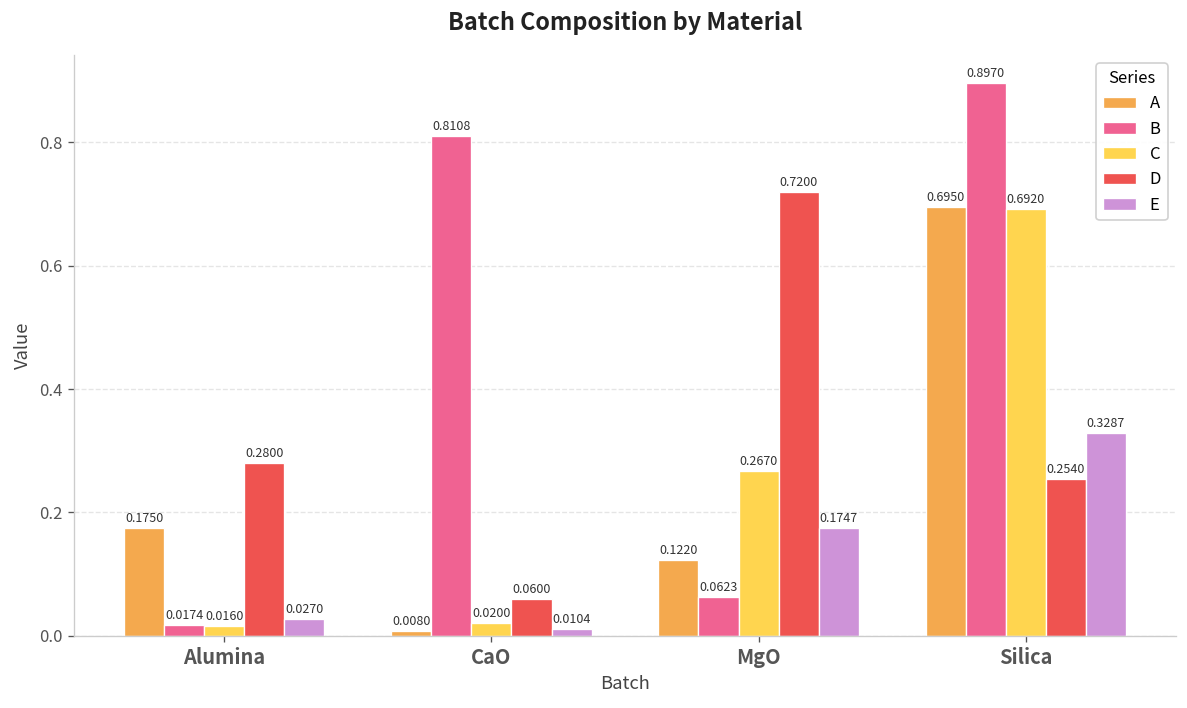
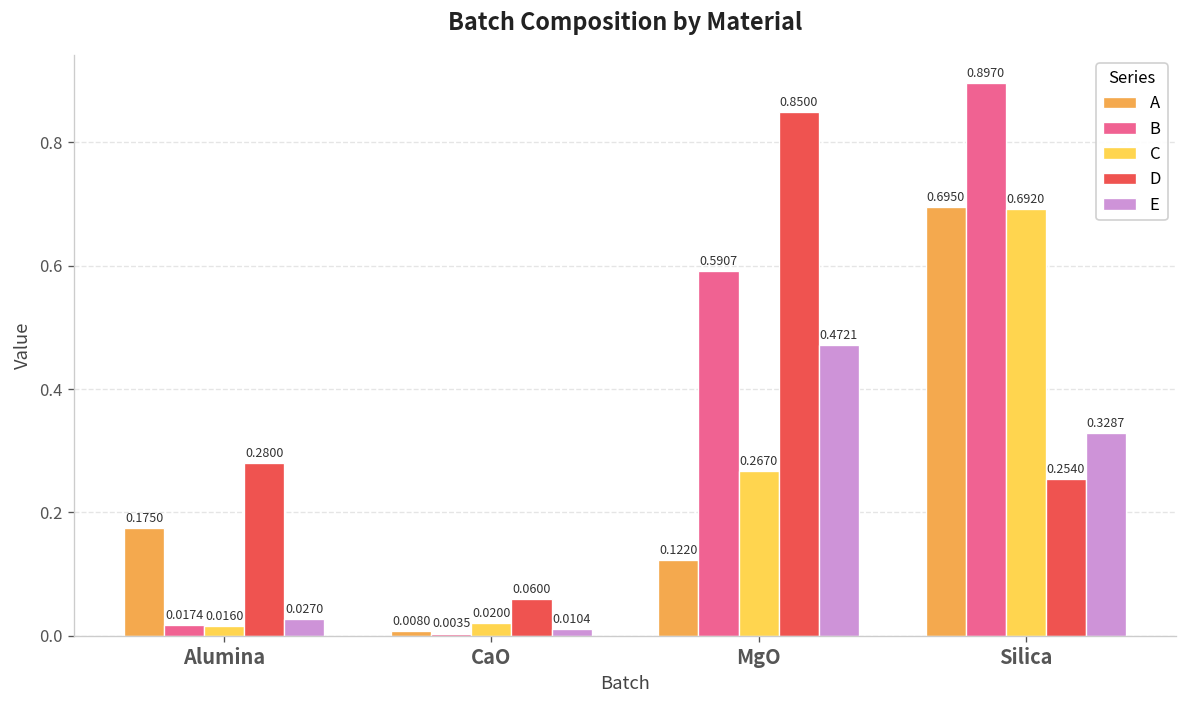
B, CaO: 0.8108 -> 0.0035
B, MgO: 0.0623 -> 0.5907
D, MgO: 0.7200 -> 0.8500
E, MgO: 0.1747 -> 0.4721
